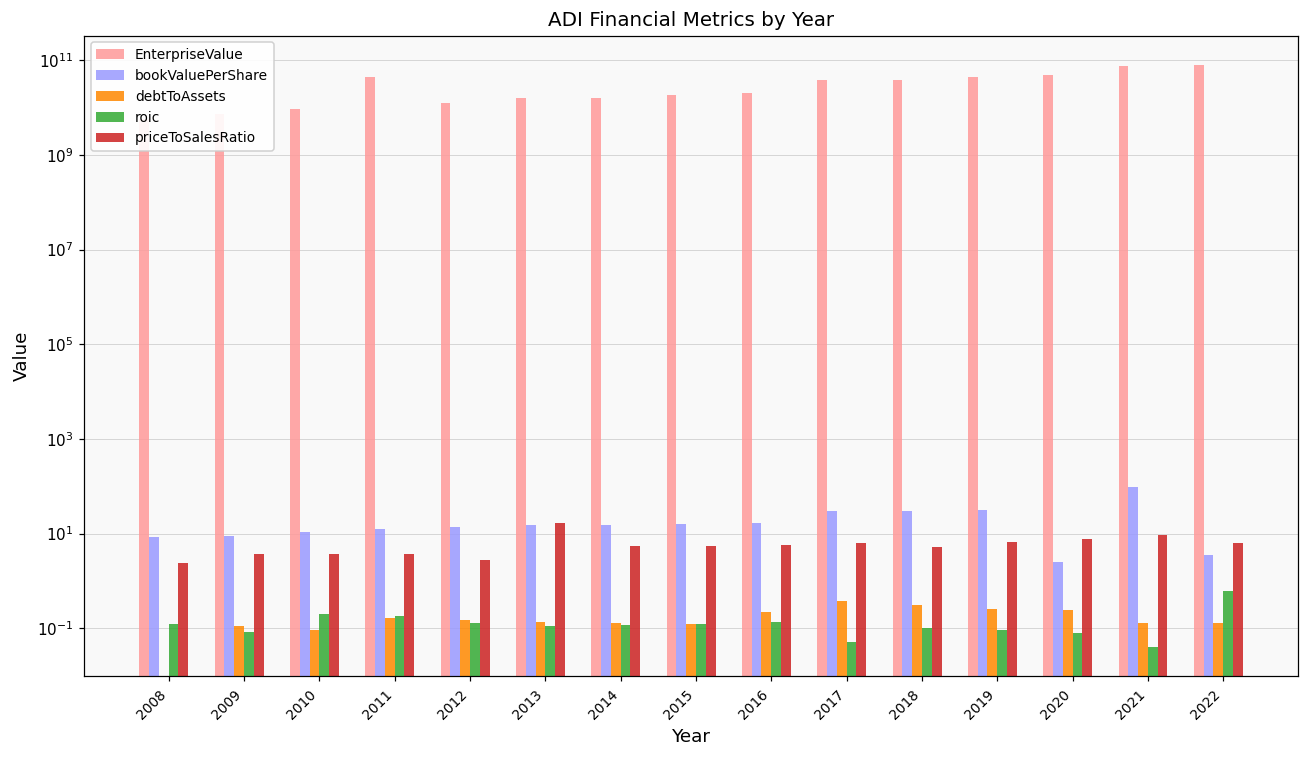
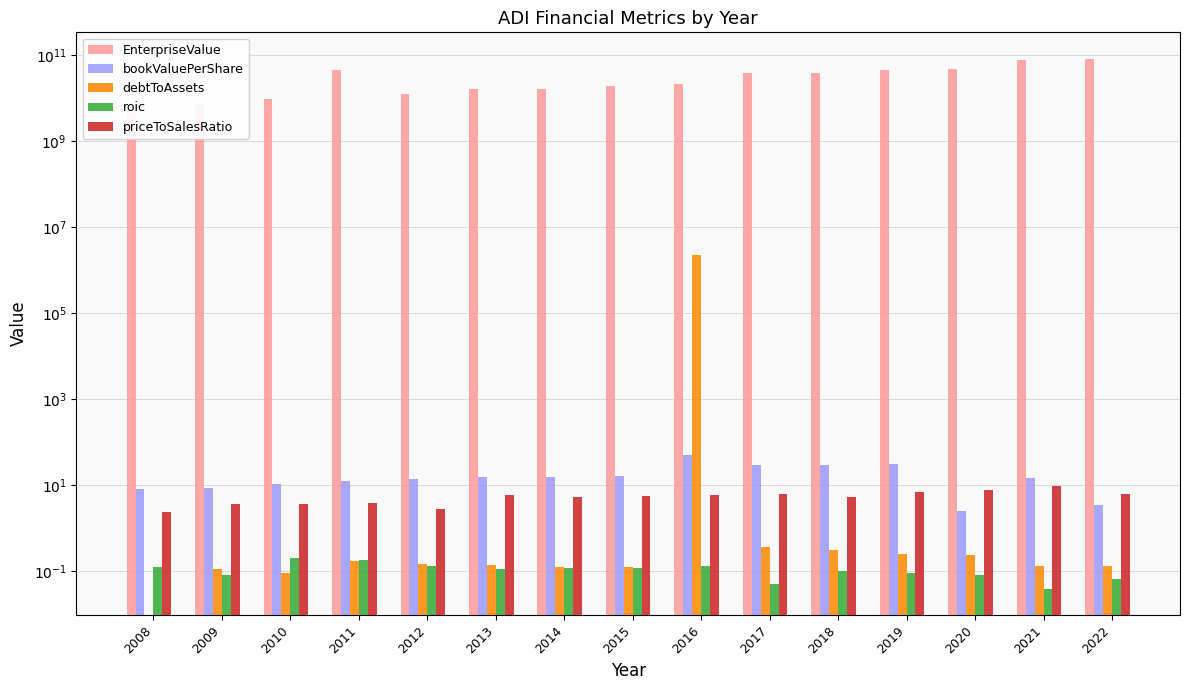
priceToSalesRatio, 2013: 17 -> 6
bookValuePerShare, 2016: 17 -> 50
debtToAssets, 2016: 0.2 -> 2000000
bookValuePerShare, 2021: 100 -> 15
roic, 2022: 0.6 -> 0.07
